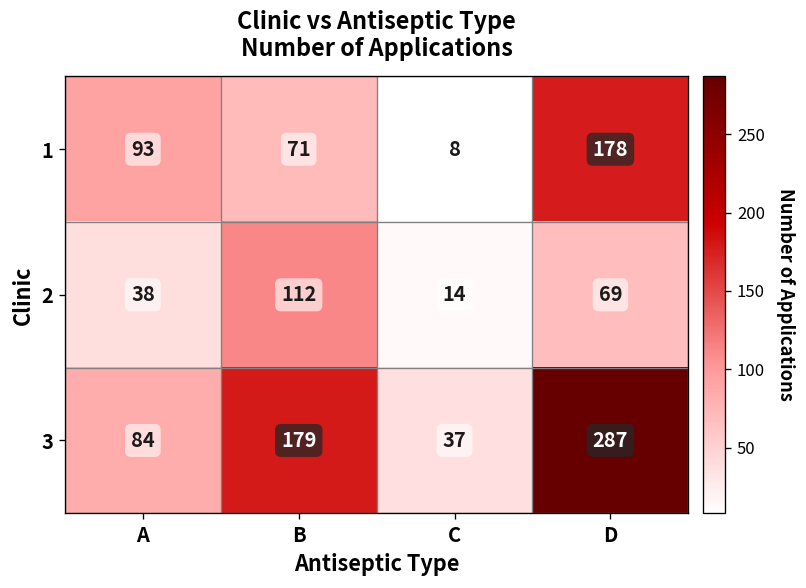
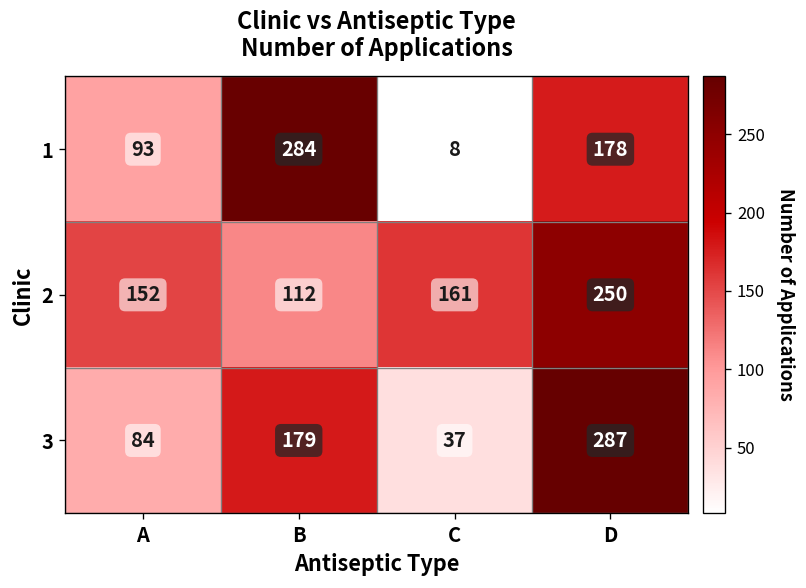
1, B: 71 -> 284
2, A: 38 -> 152
2, C: 14 -> 161
2, D: 69 -> 250
